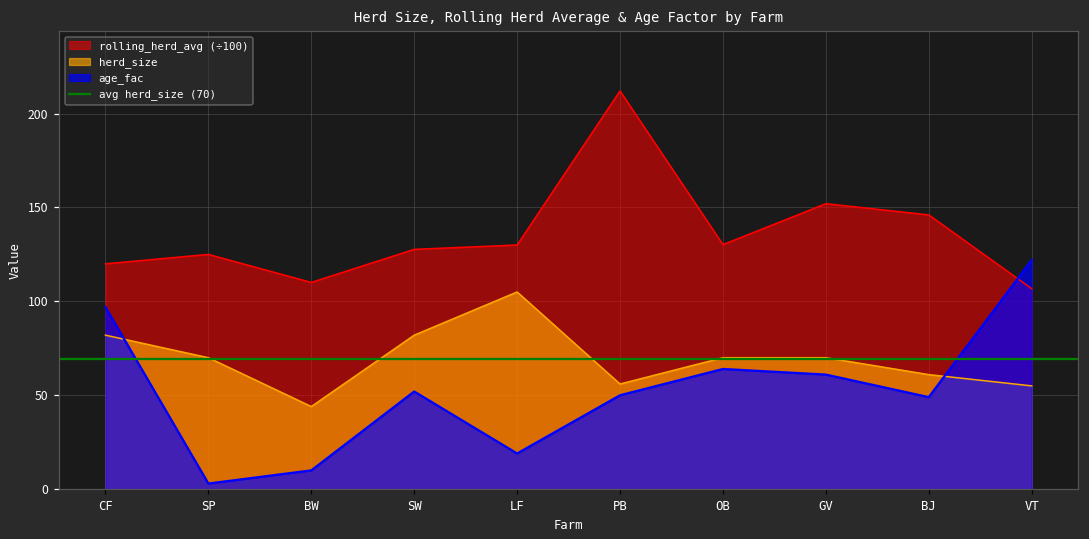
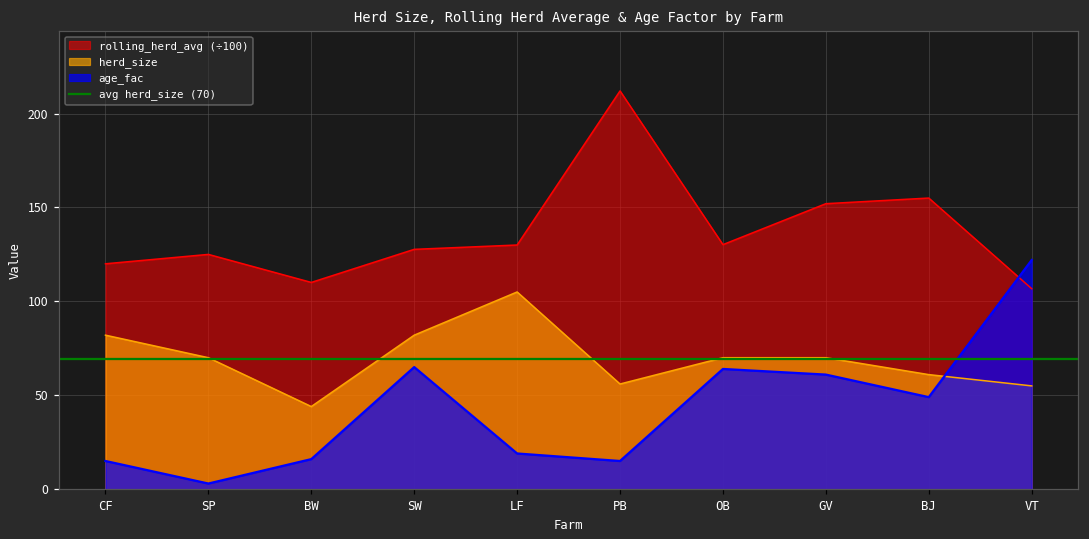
age_fac, CF: 97 -> 15
age_fac, BW: 10 -> 16
age_fac, SW: 52 -> 65
age_fac, PB: 50 -> 15
rolling_herd_avg (÷100), BJ: 146 -> 155
